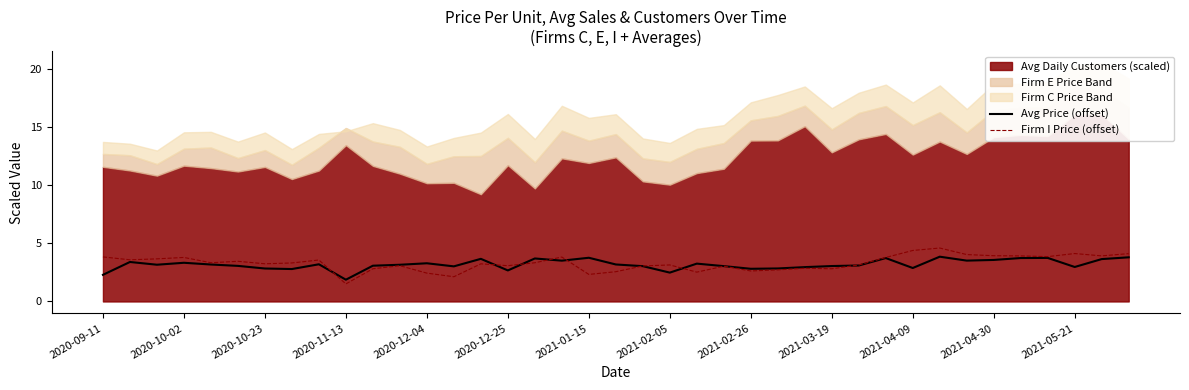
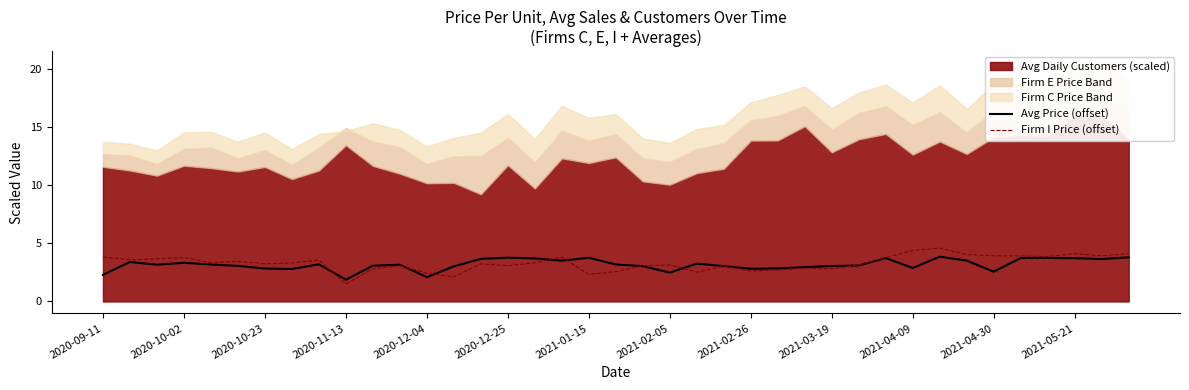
Avg Price (offset), 2020-12-04: 3.3 -> 2.1
Avg Price (offset), 2020-12-25: 2.7 -> 3.8
Avg Price (offset), 2021-04-30: 3.6 -> 2.6
Avg Price (offset), 2021-05-21: 3.0 -> 3.7
